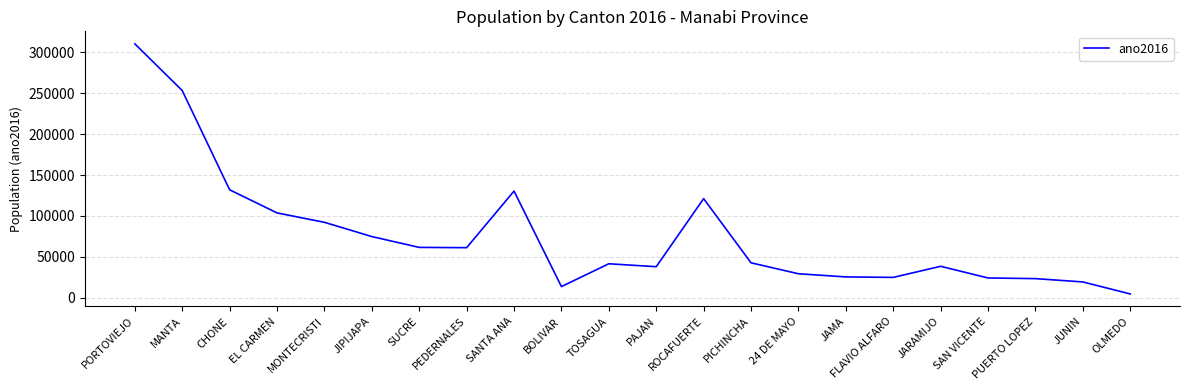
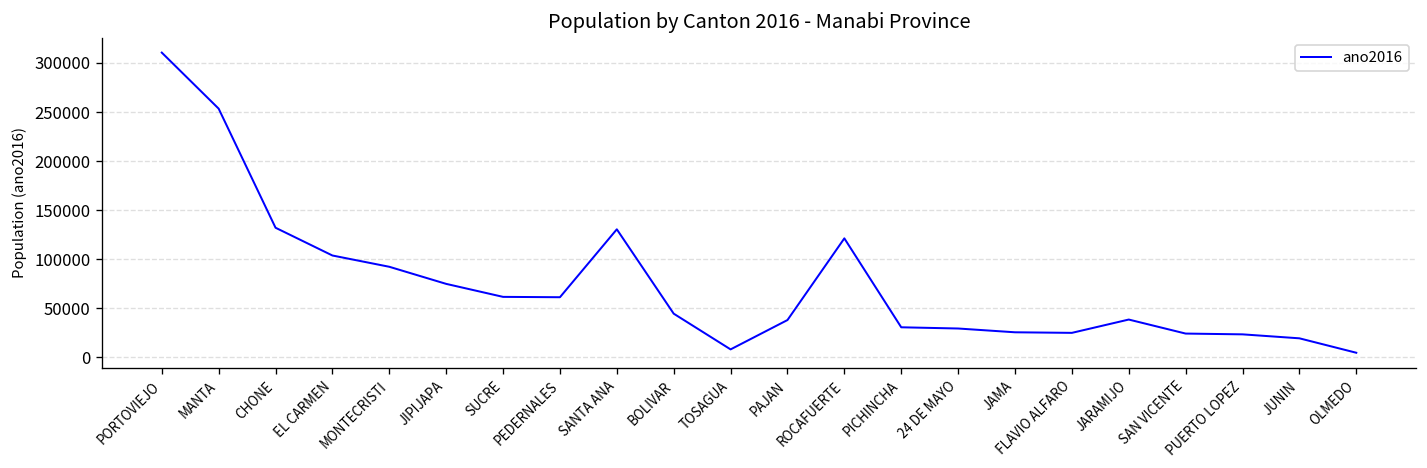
BOLIVAR: 10000 -> 40000
TOSAGUA: 40000 -> 10000
PICHINCHA: 40000 -> 30000
